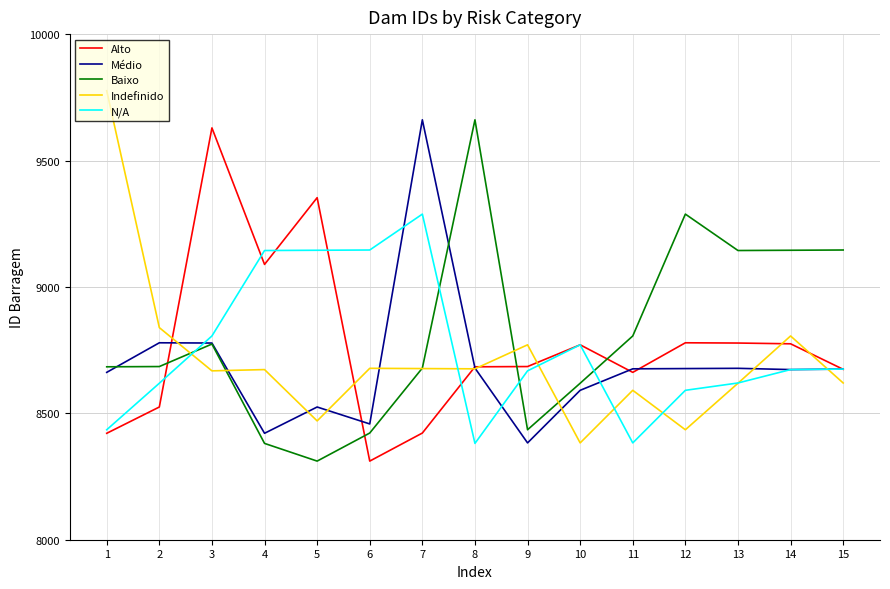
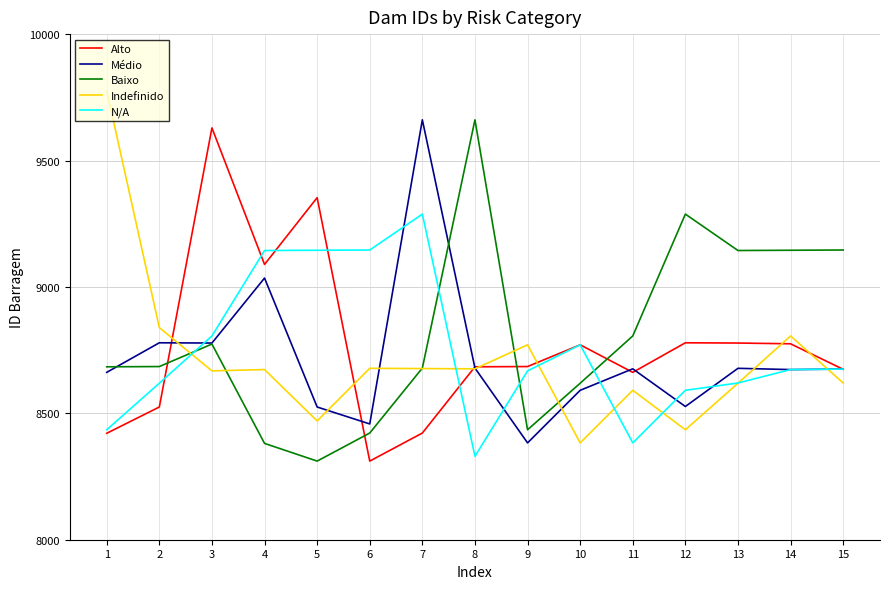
Médio, 4: 8420 -> 9040
N/A, 8: 8380 -> 8330
Médio, 12: 8680 -> 8530
